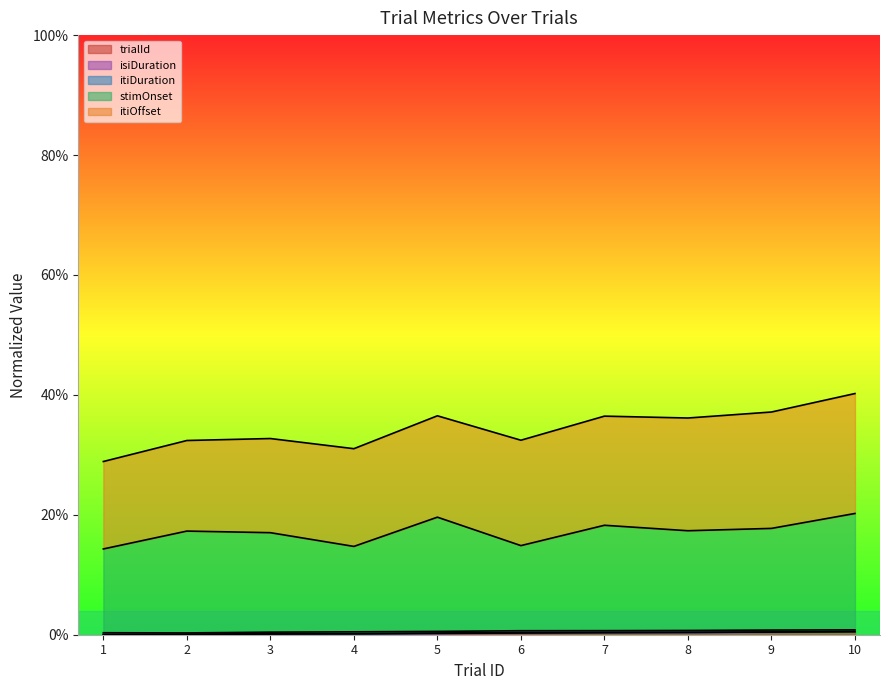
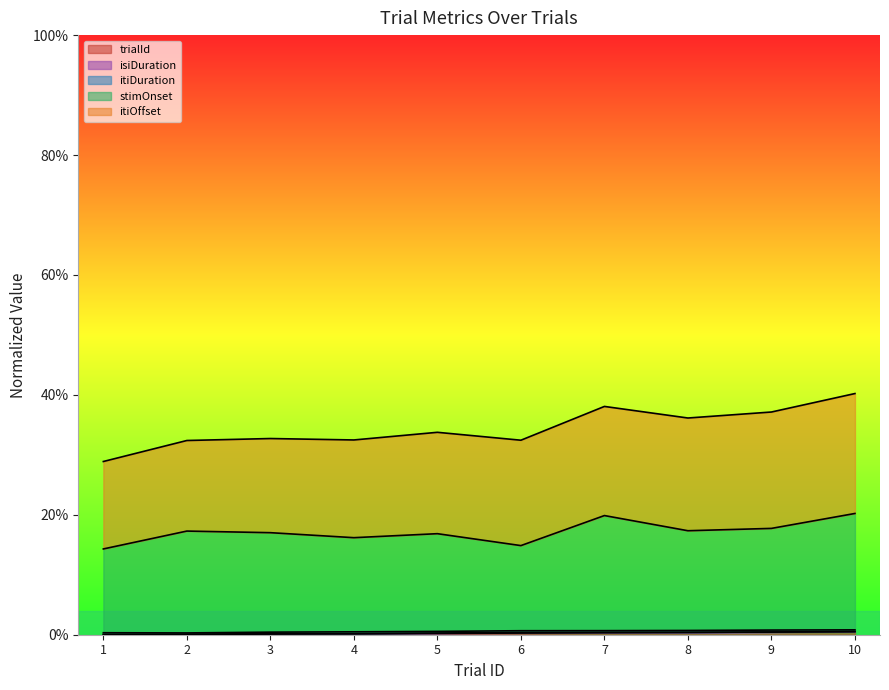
stimOnset, 4: 14% -> 16%
stimOnset, 5: 19% -> 16%
stimOnset, 7: 18% -> 19%
